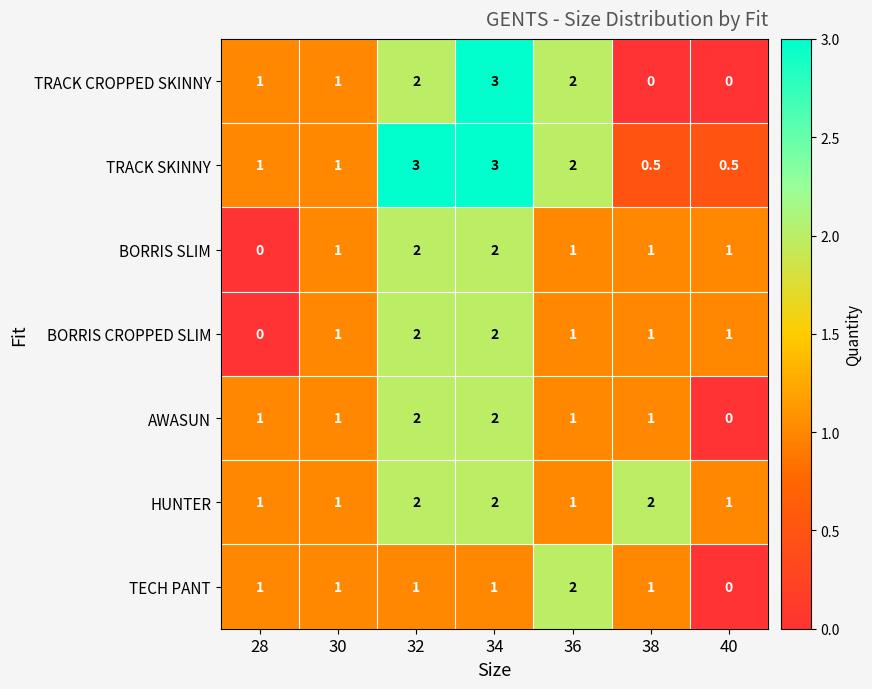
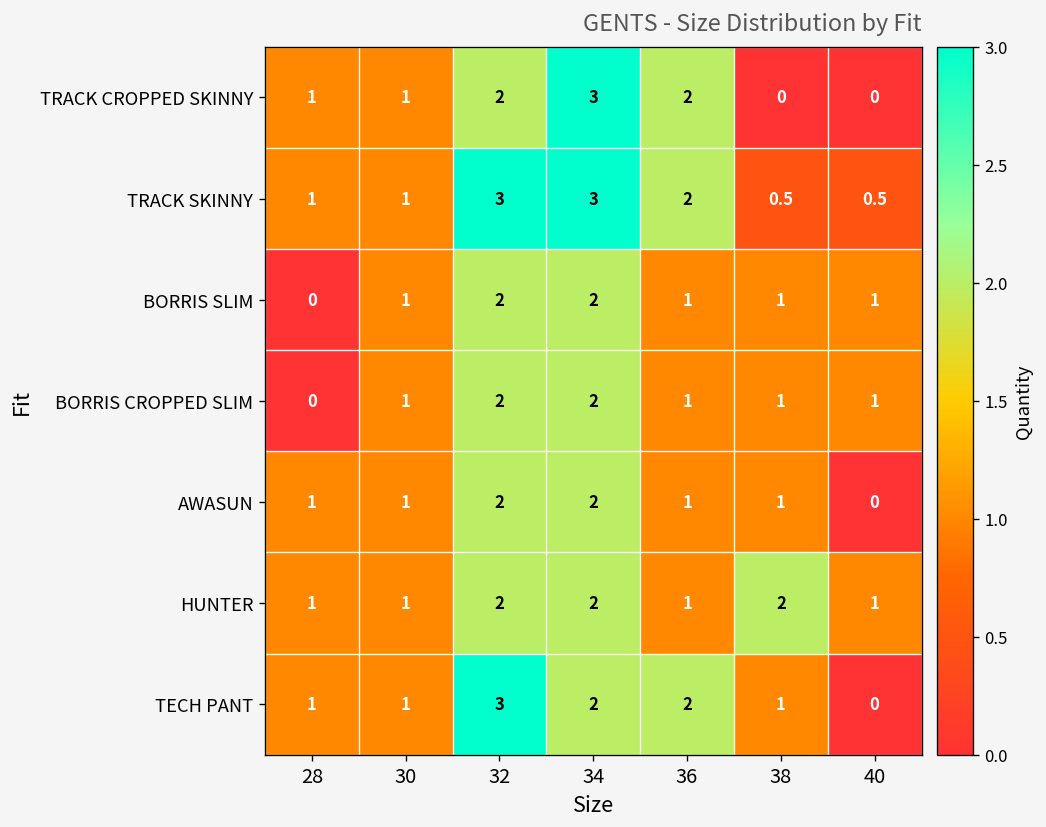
TECH PANT, 32: 1 -> 3
TECH PANT, 34: 1 -> 2
